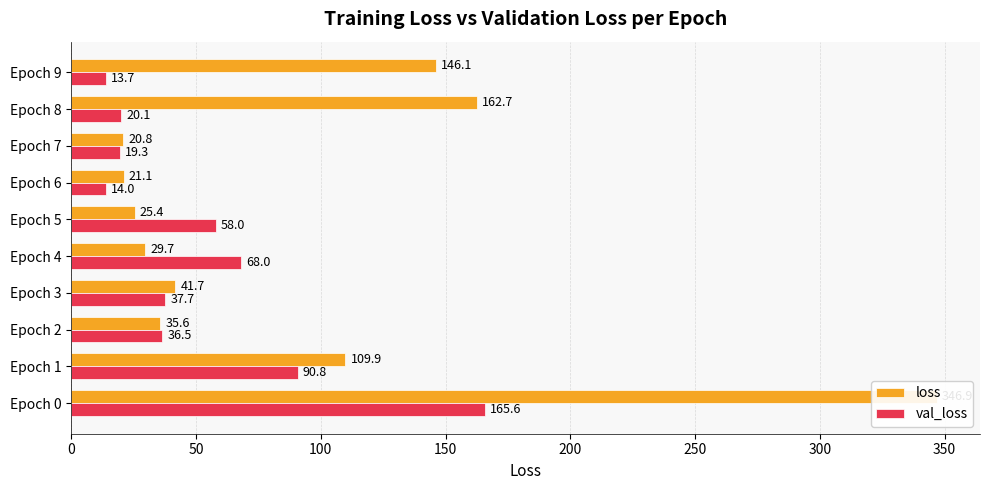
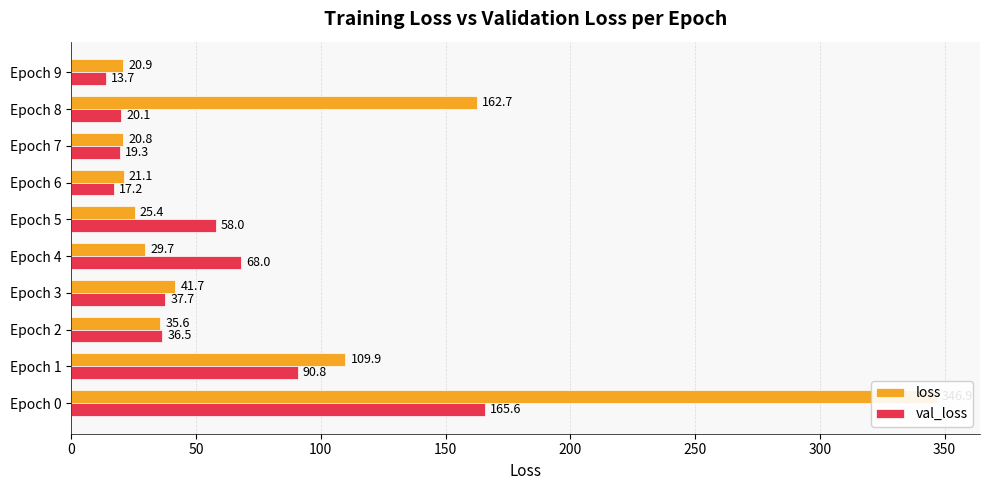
loss, Epoch 9: 146.1 -> 20.9
val_loss, Epoch 6: 14.0 -> 17.2
